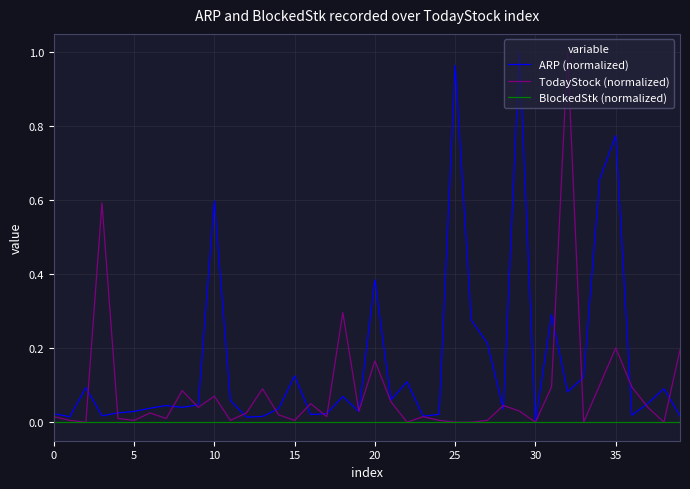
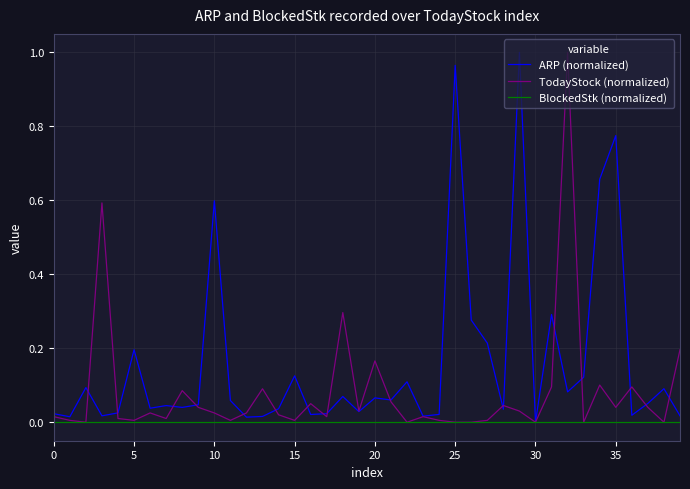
ARP (normalized), 5: 0.03 -> 0.20
TodayStock (normalized), 10: 0.07 -> 0.03
ARP (normalized), 20: 0.39 -> 0.07
TodayStock (normalized), 35: 0.20 -> 0.04
